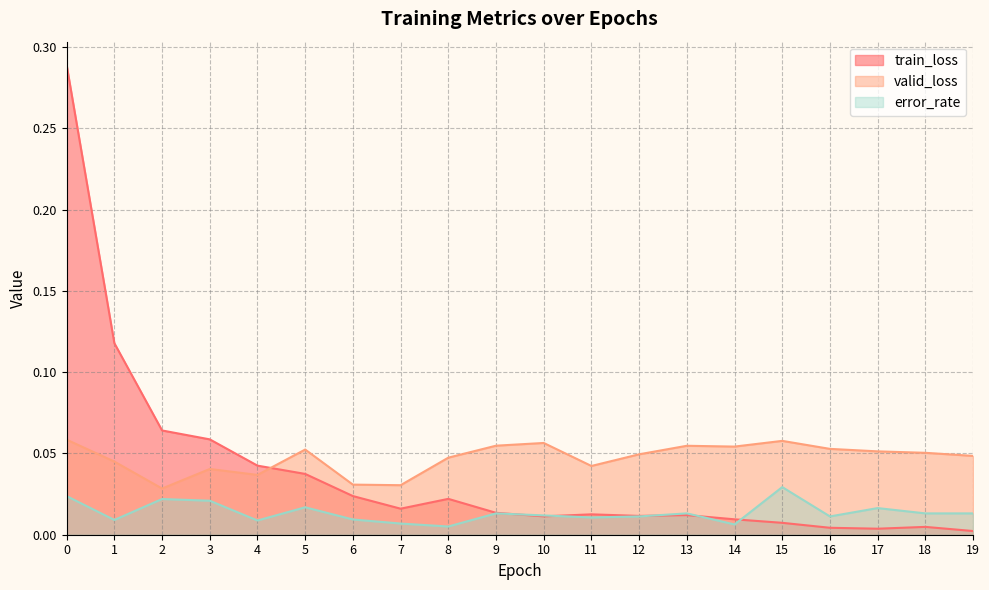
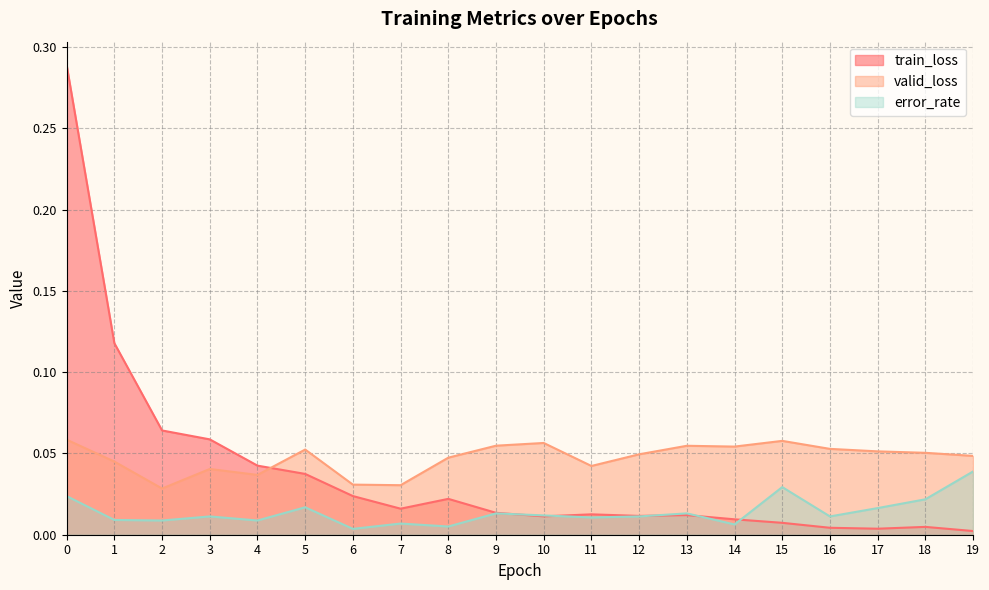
error_rate, 2: 0.022 -> 0.009
error_rate, 3: 0.021 -> 0.011
error_rate, 6: 0.009 -> 0.004
error_rate, 18: 0.013 -> 0.022
error_rate, 19: 0.013 -> 0.039
